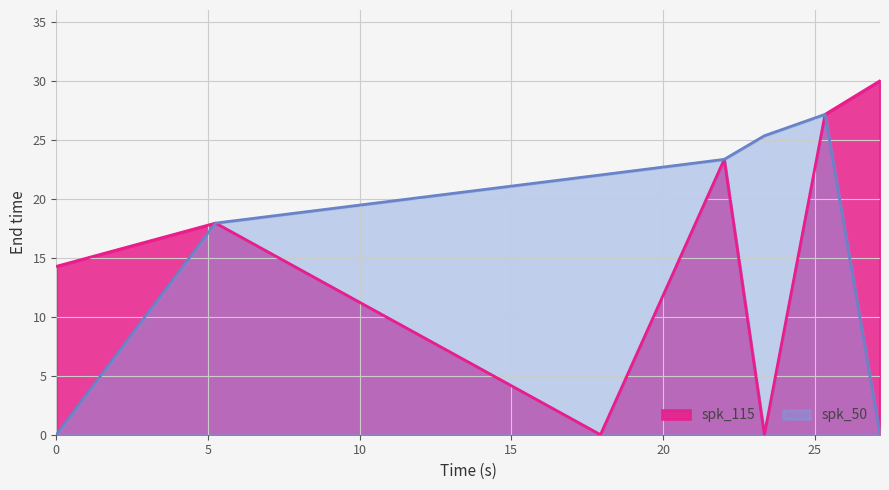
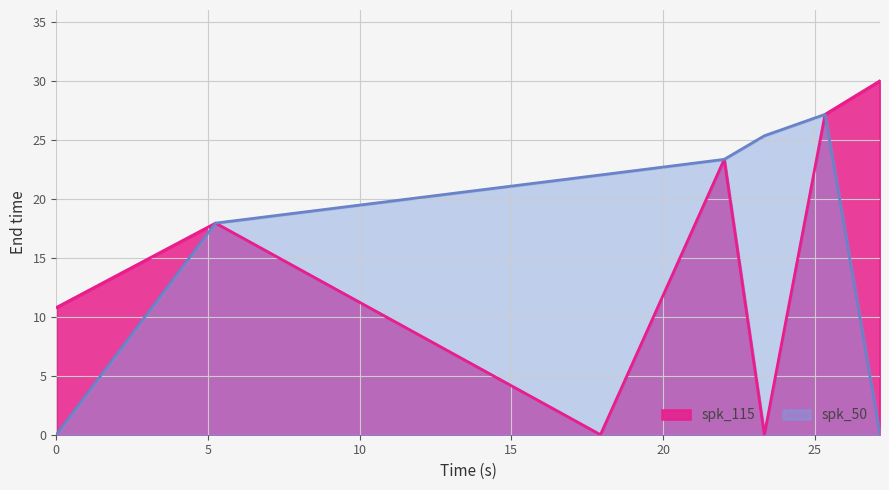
spk_115, 0: 14.3 -> 10.8
